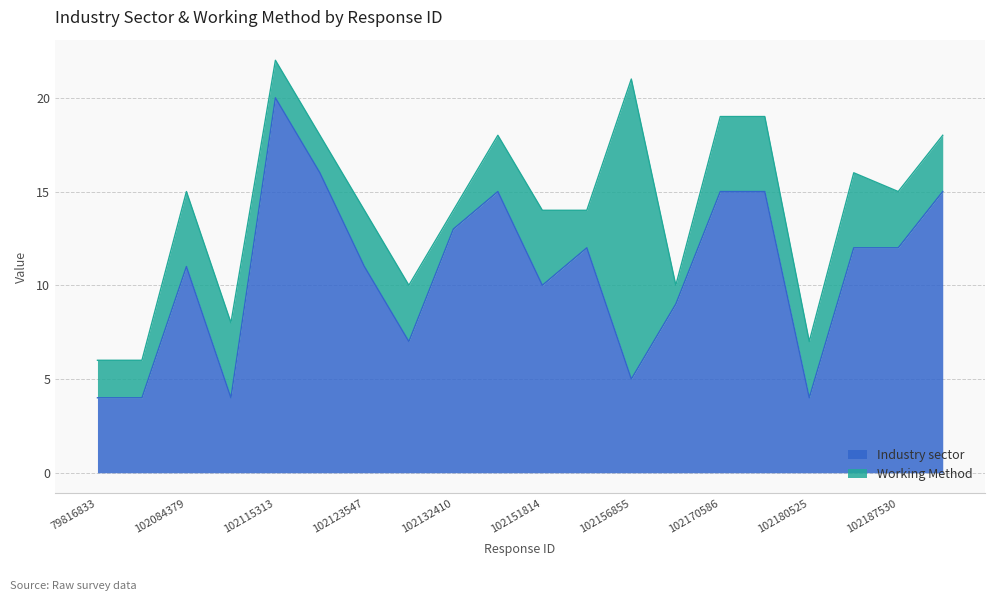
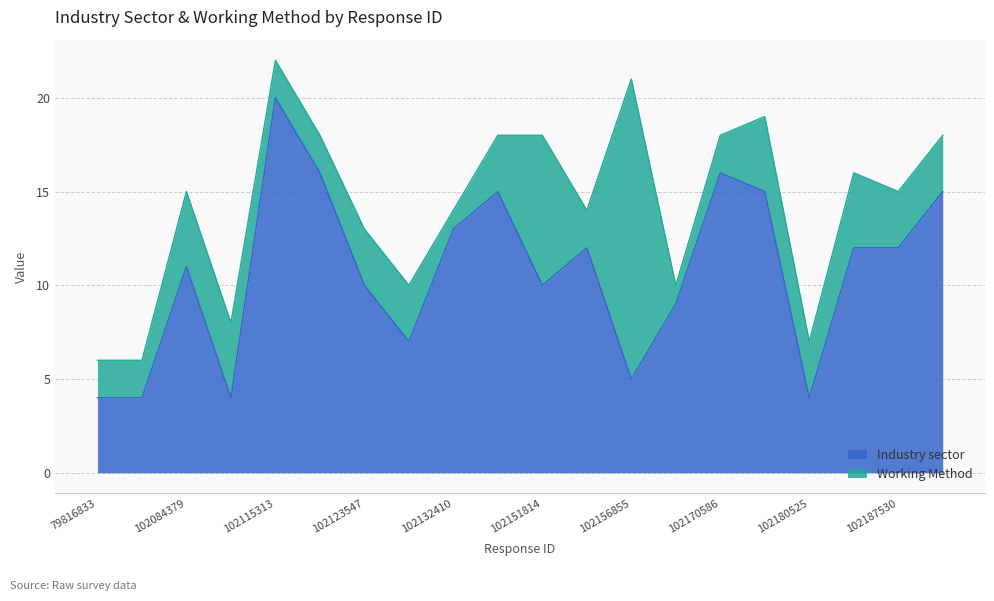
Industry sector, 102123547: 11 -> 10
Working Method, 102151814: 4 -> 8
Industry sector, 102170586: 15 -> 16
Working Method, 102170586: 4 -> 2
